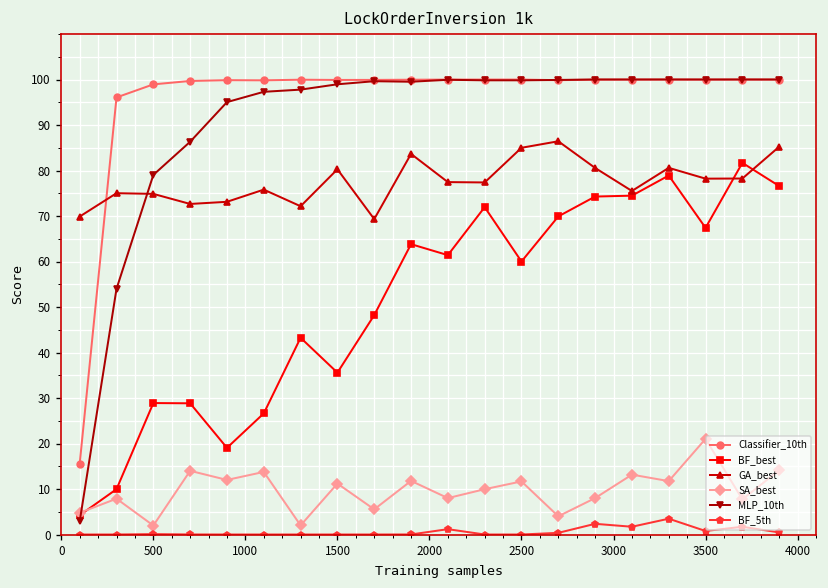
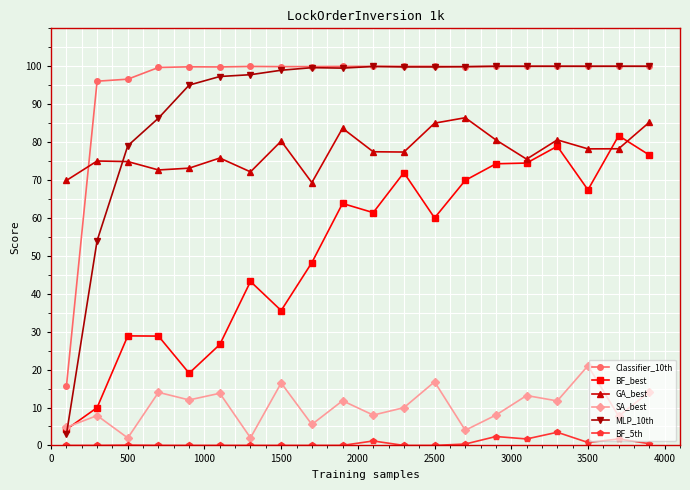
Classifier_10th, 500: 99 -> 97
SA_best, 1500: 11 -> 16
SA_best, 2500: 12 -> 17
